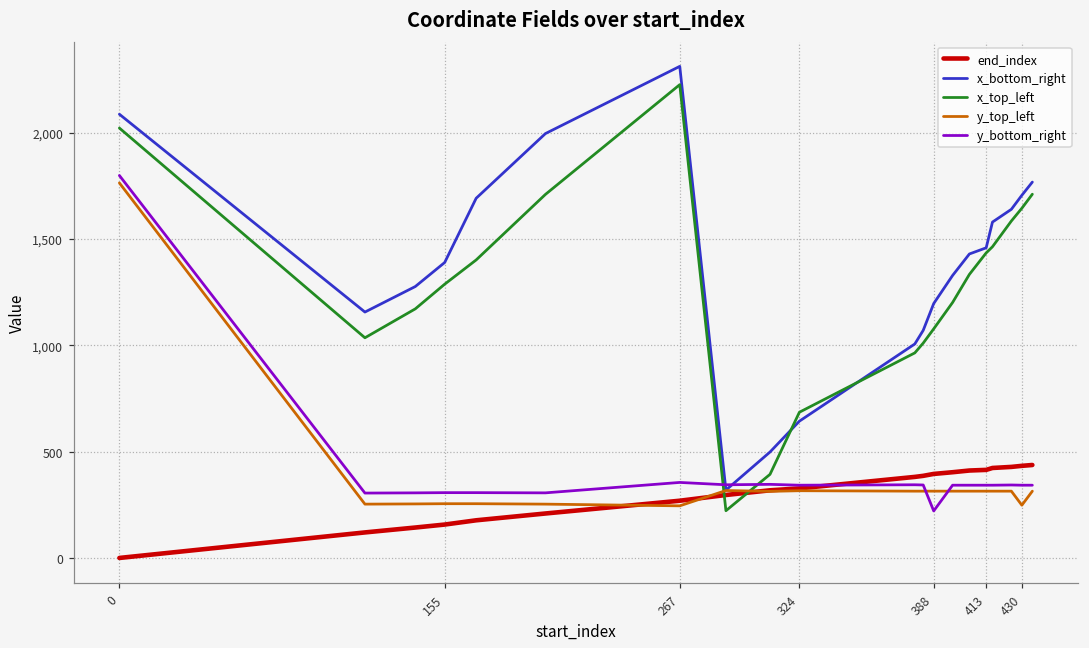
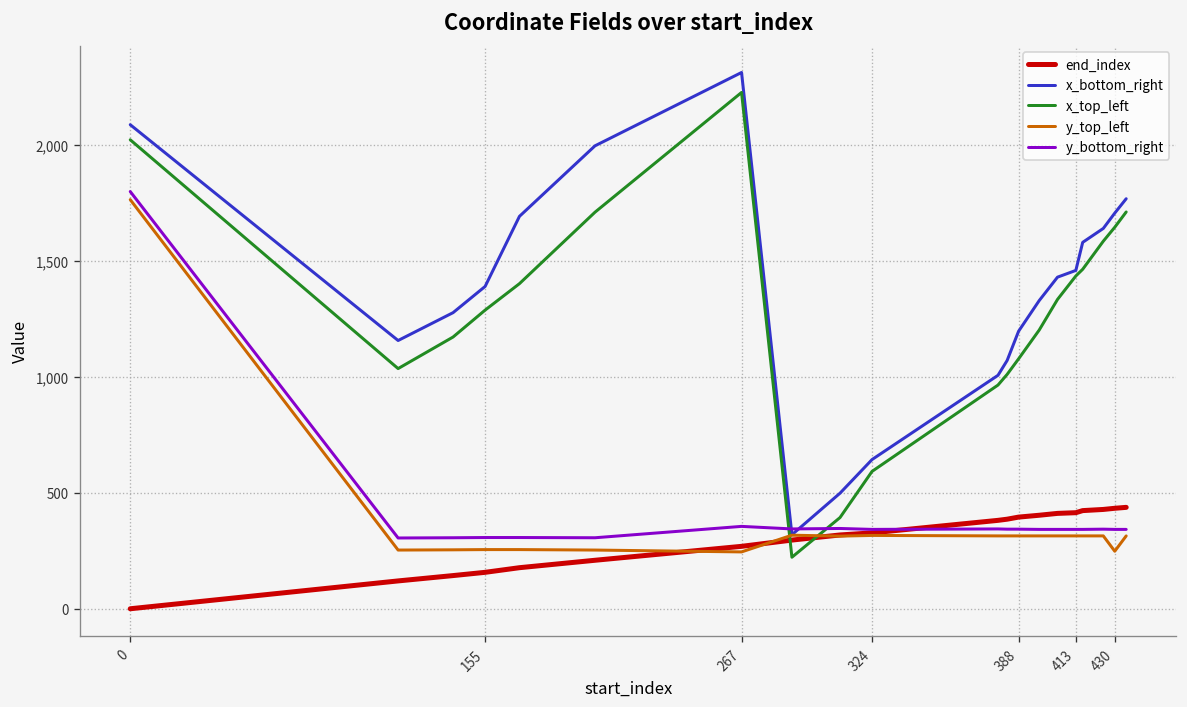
x_top_left, 324: 690 -> 590
y_bottom_right, 388: 220 -> 340
